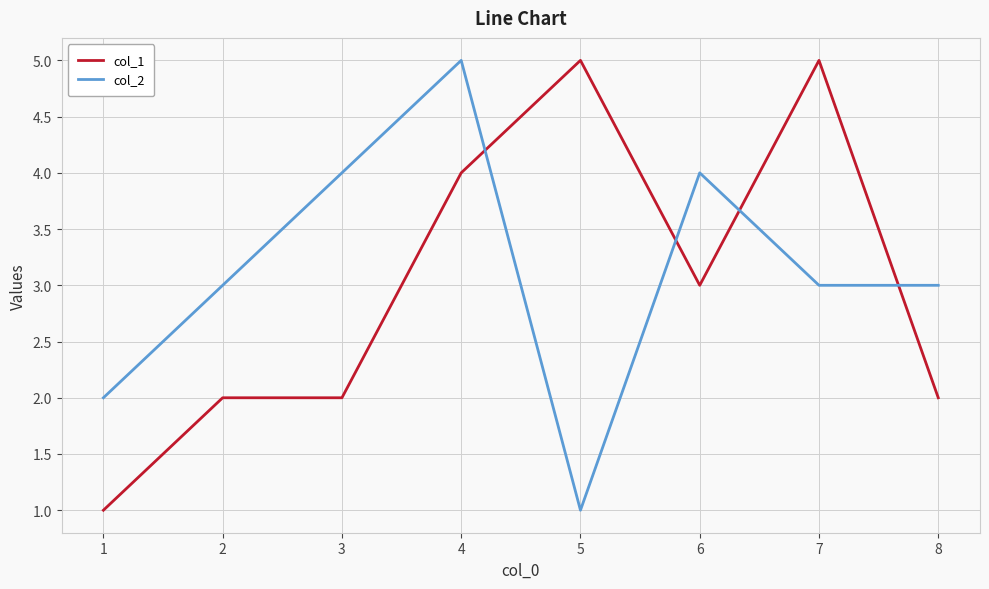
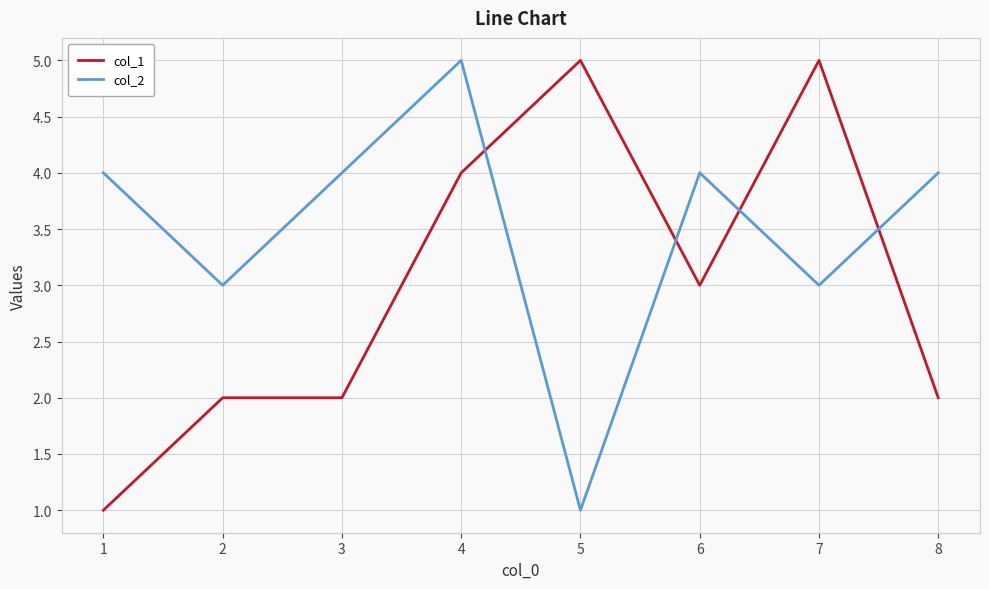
col_2, 1: 2 -> 4
col_2, 8: 3 -> 4
